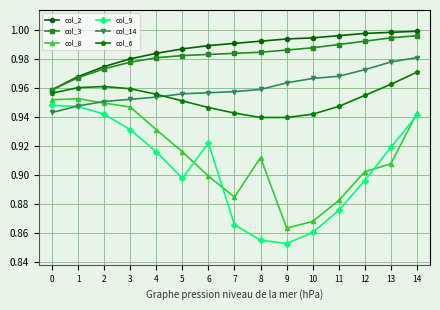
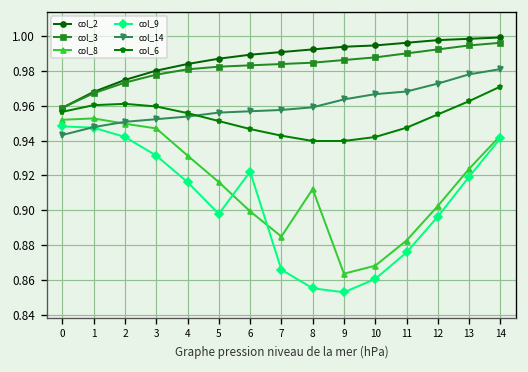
col_8, 13: 0.908 -> 0.924
